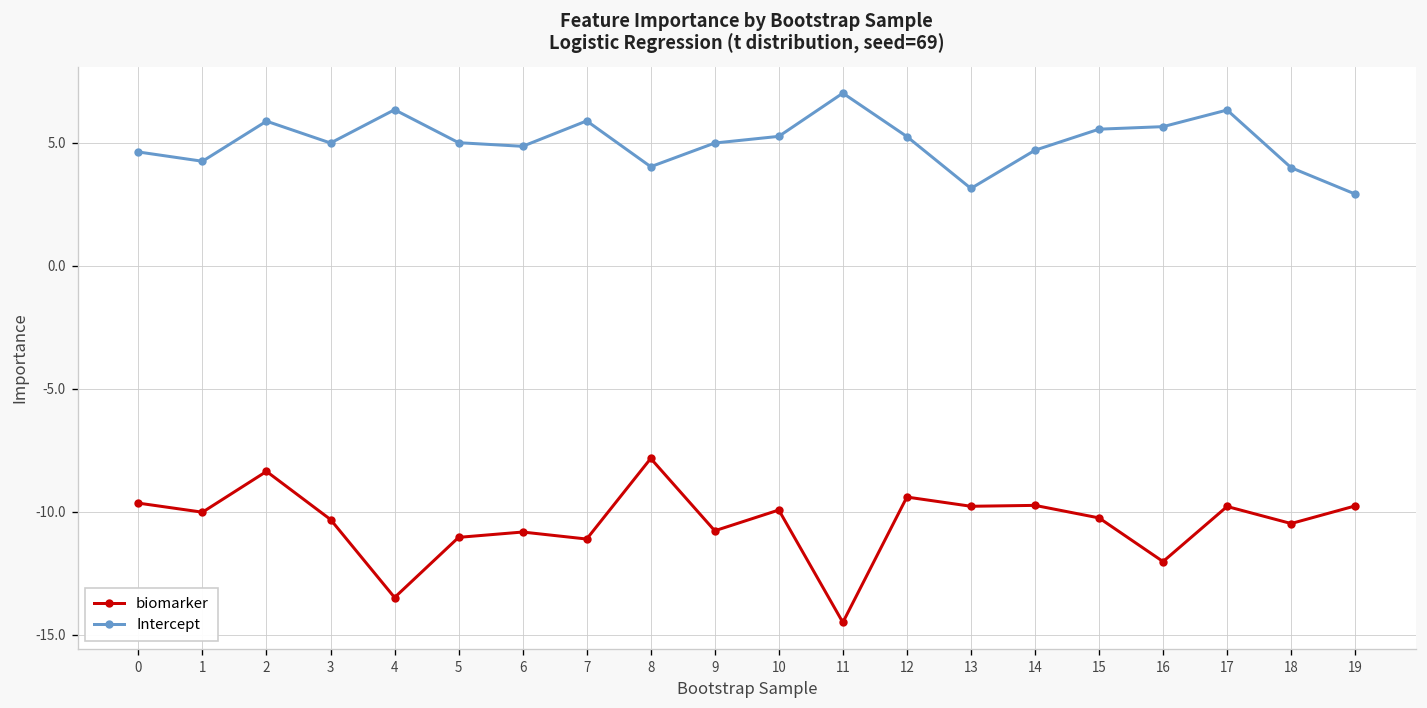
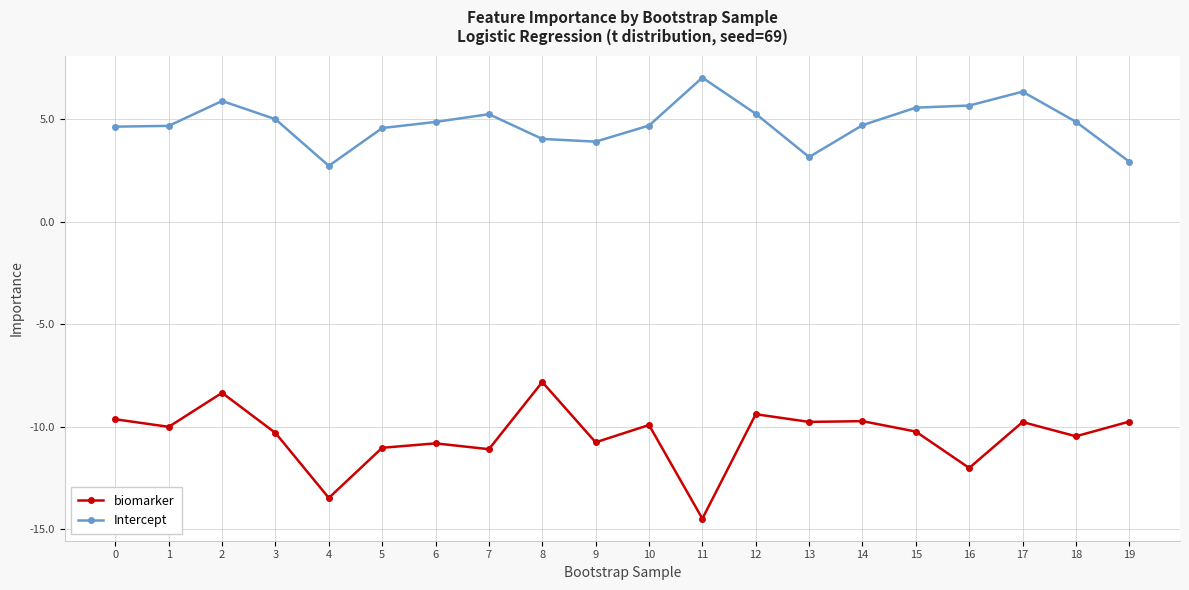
Intercept, 1: 4.3 -> 4.7
Intercept, 4: 6.3 -> 2.7
Intercept, 5: 5.0 -> 4.6
Intercept, 7: 5.9 -> 5.2
Intercept, 9: 5.0 -> 3.9
Intercept, 10: 5.3 -> 4.7
Intercept, 18: 4.0 -> 4.9
